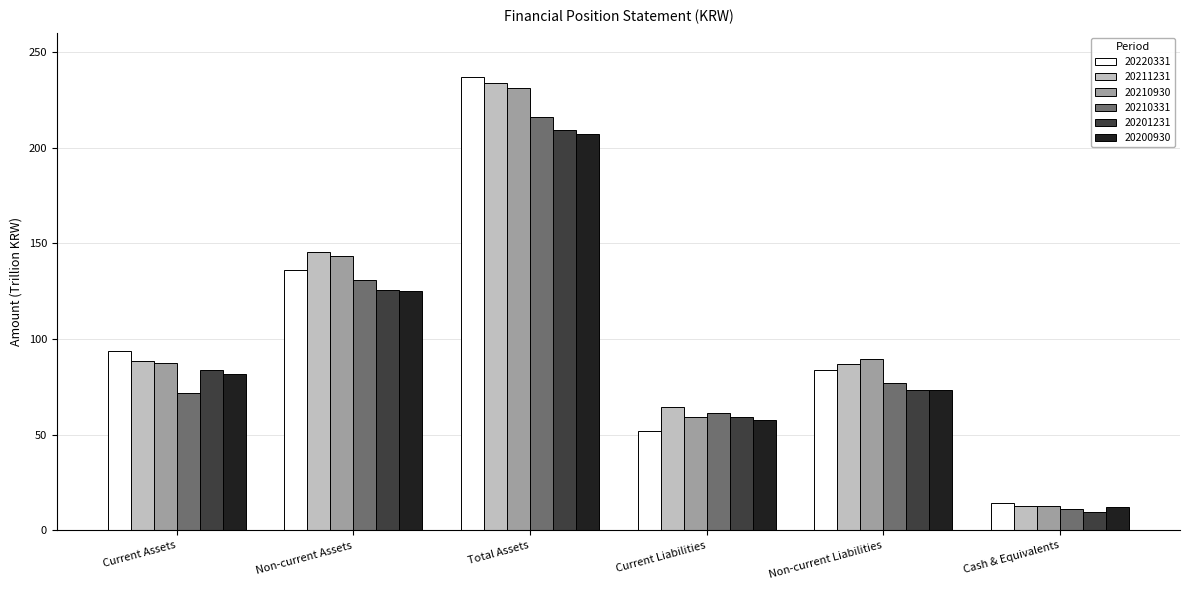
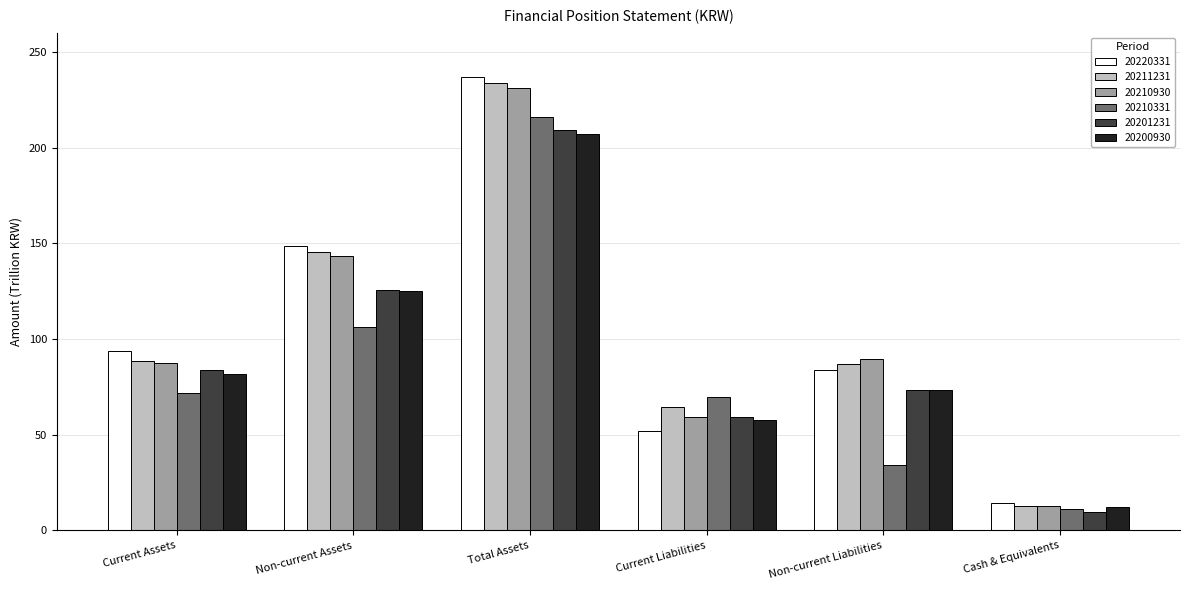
20220331, Non-current Assets: 136 -> 148
20210331, Non-current Assets: 131 -> 106
20210331, Current Liabilities: 62 -> 70
20210331, Non-current Liabilities: 77 -> 34
